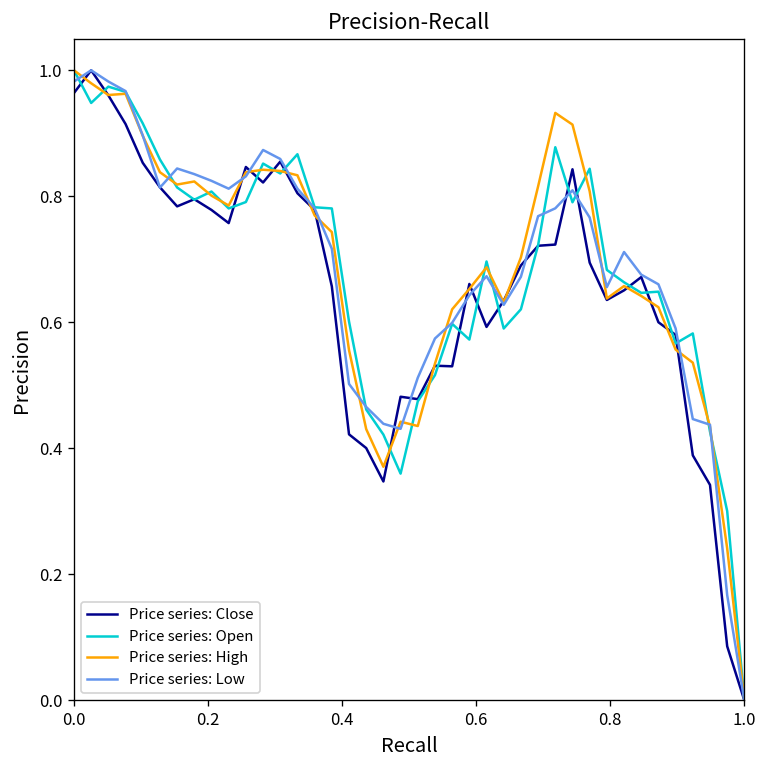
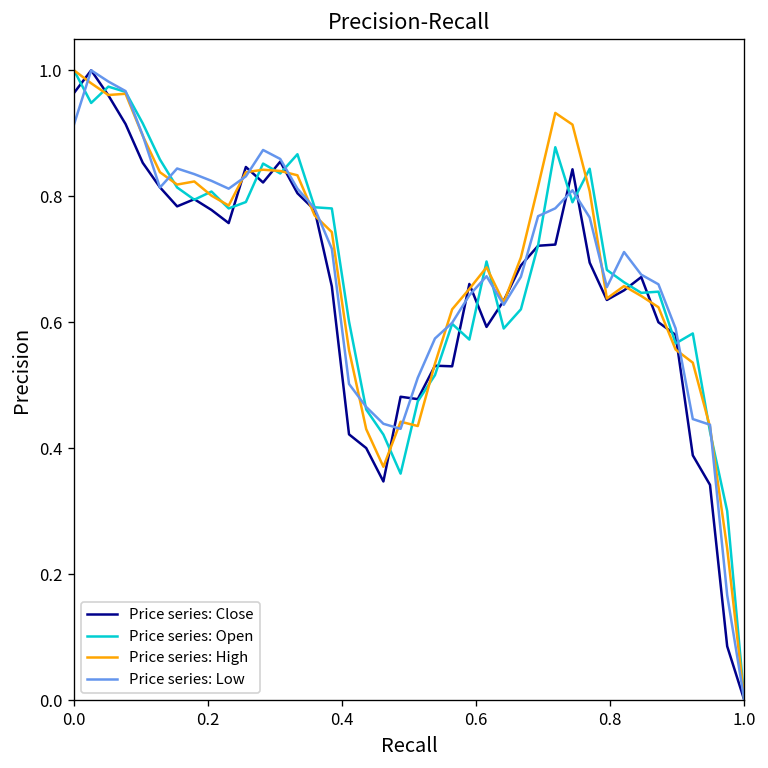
Price series: Low, 0.0: 0.98 -> 0.91
